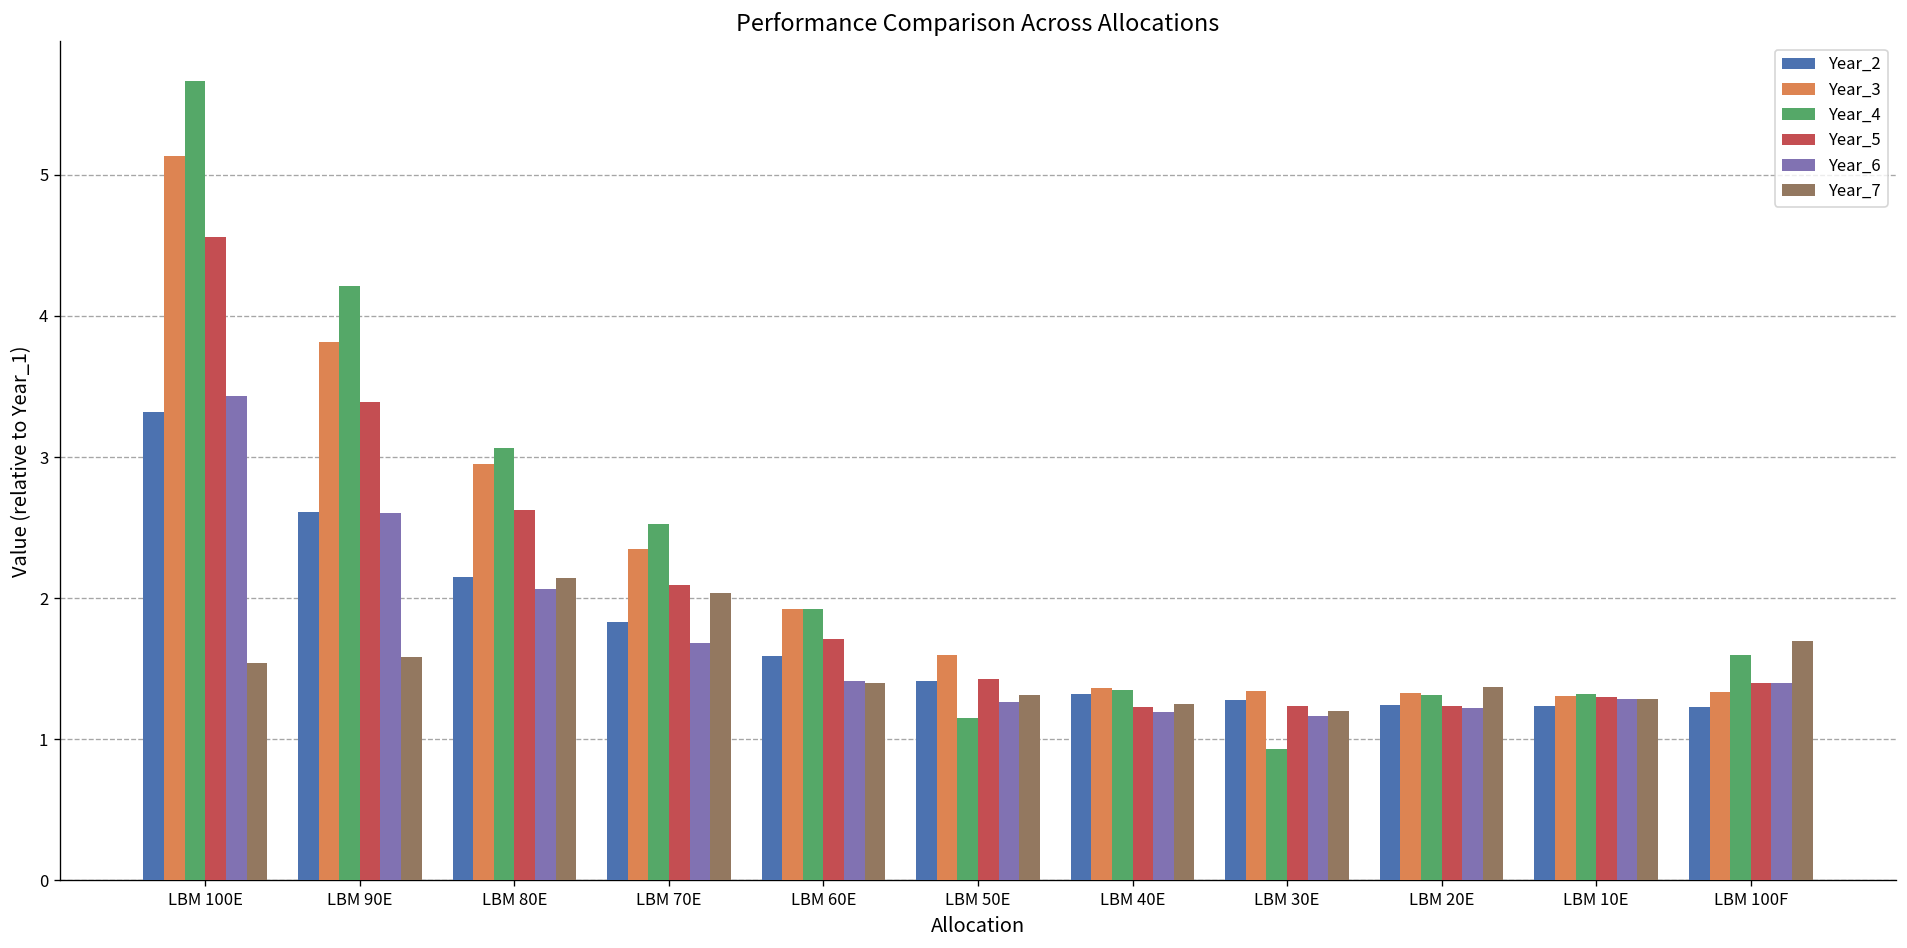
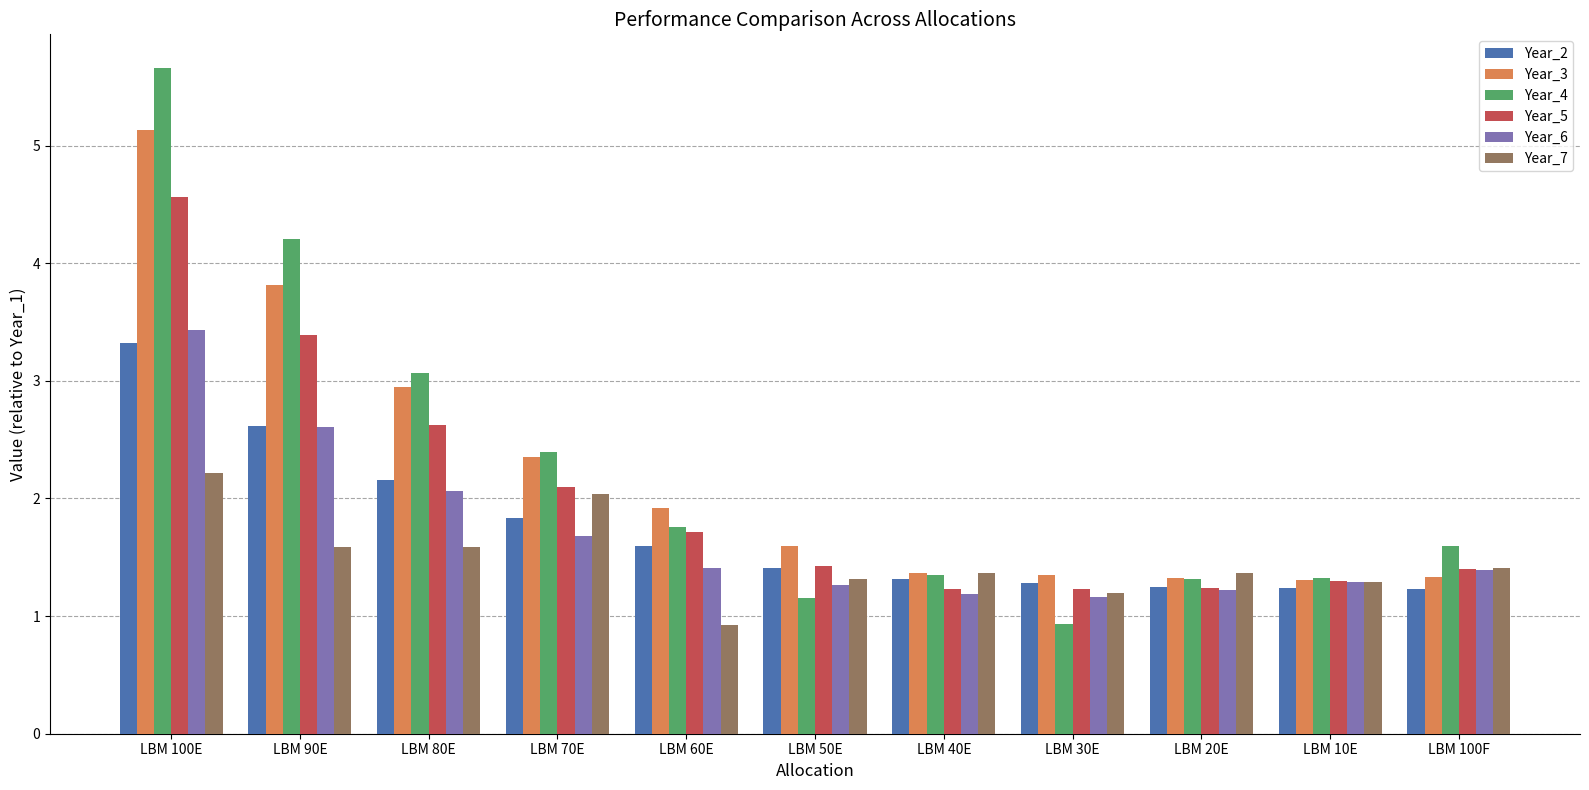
Year_7, LBM 100E: 1.54 -> 2.22
Year_7, LBM 80E: 2.14 -> 1.59
Year_4, LBM 70E: 2.53 -> 2.40
Year_4, LBM 60E: 1.92 -> 1.76
Year_7, LBM 60E: 1.40 -> 0.93
Year_7, LBM 40E: 1.25 -> 1.36
Year_7, LBM 100F: 1.69 -> 1.41
